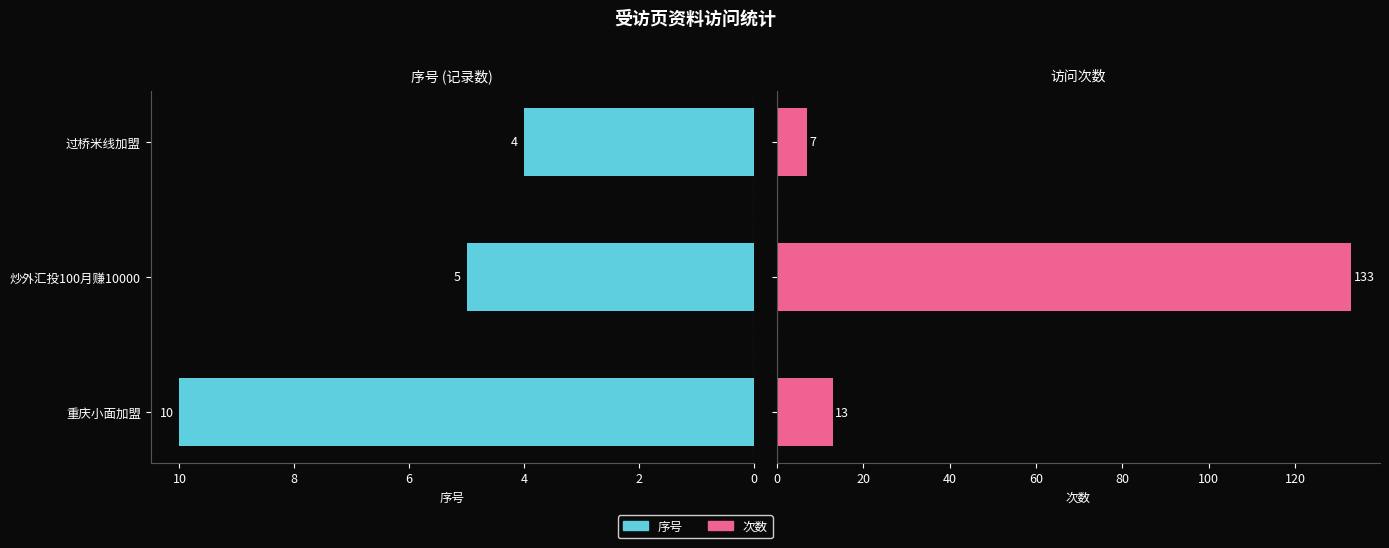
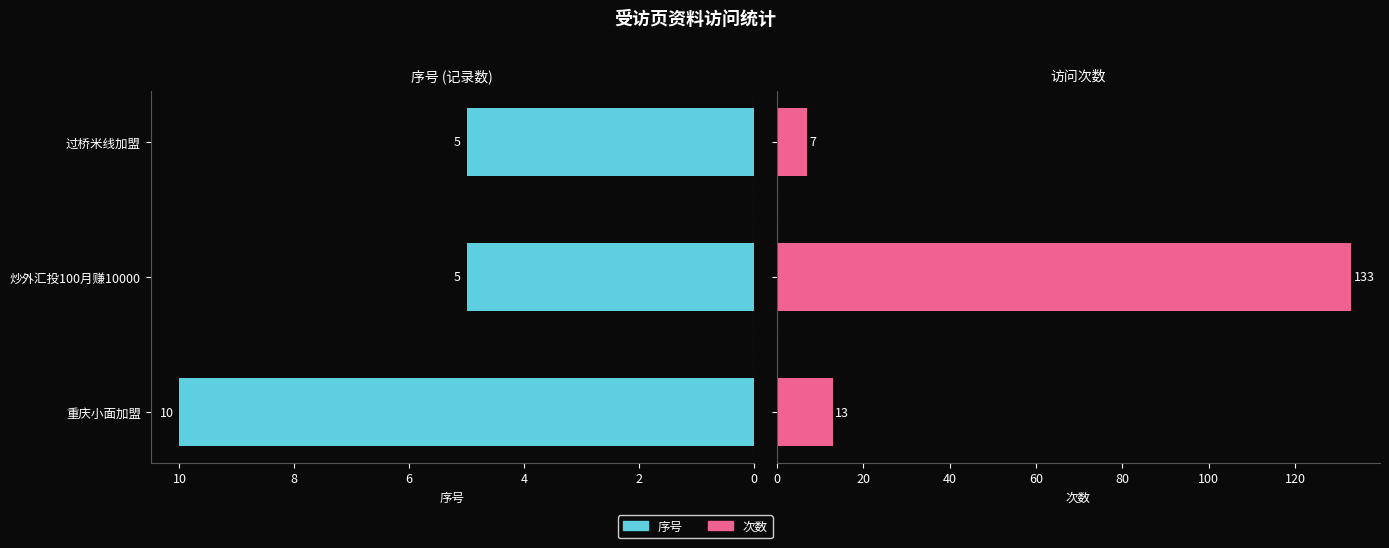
序号 (记录数), 过桥米线加盟: 4 -> 5
